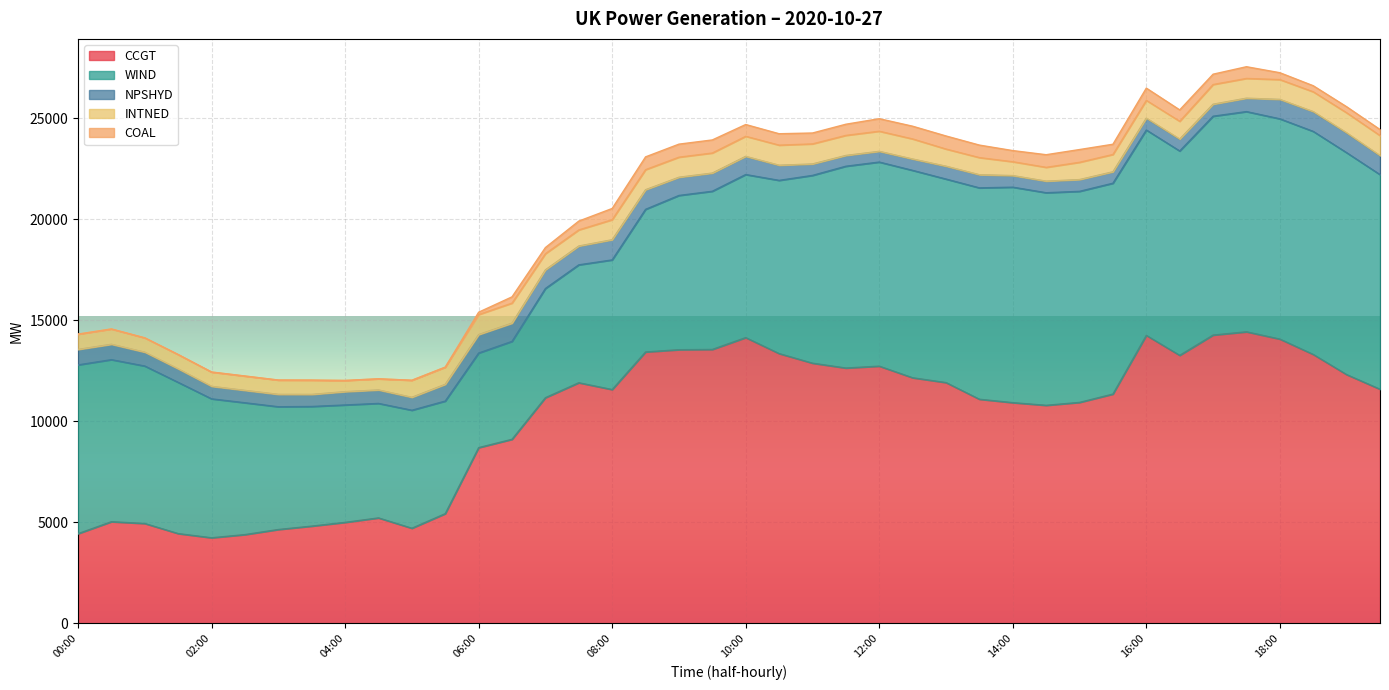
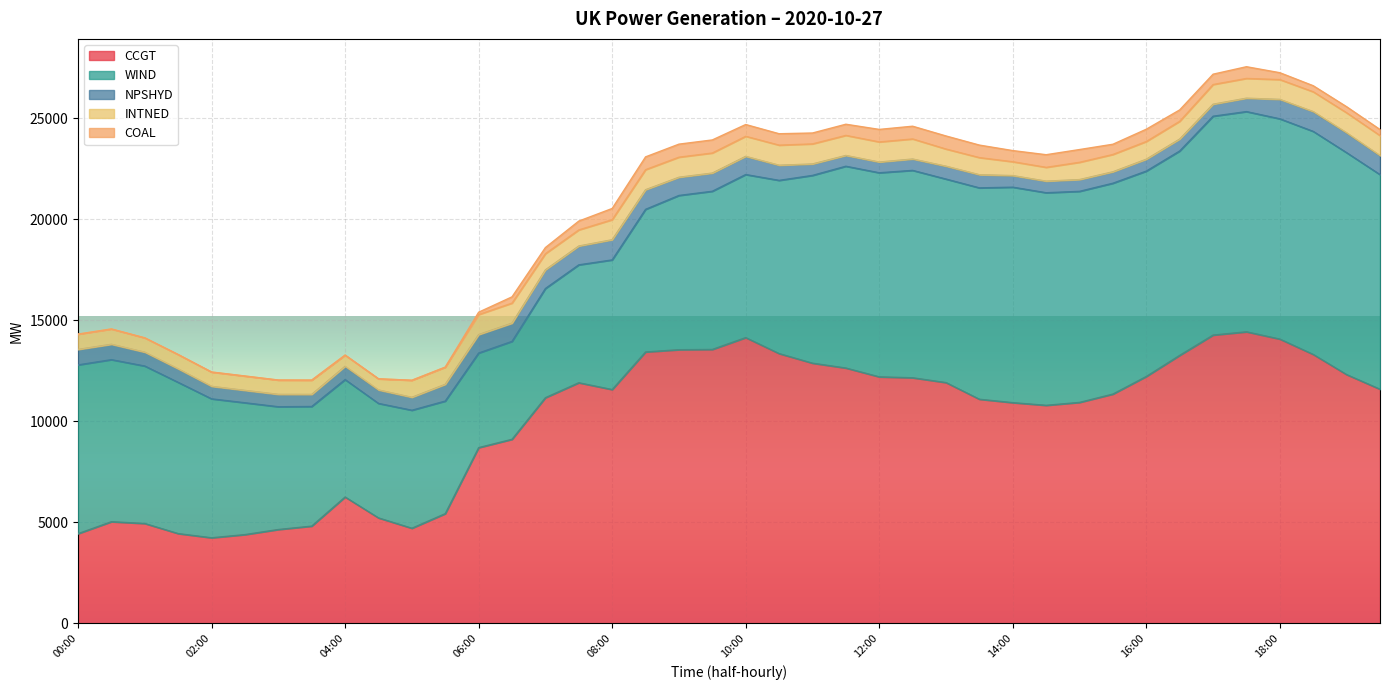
CCGT, 04:00: 5000 -> 6200
CCGT, 12:00: 12700 -> 12200
CCGT, 16:00: 14200 -> 12200
